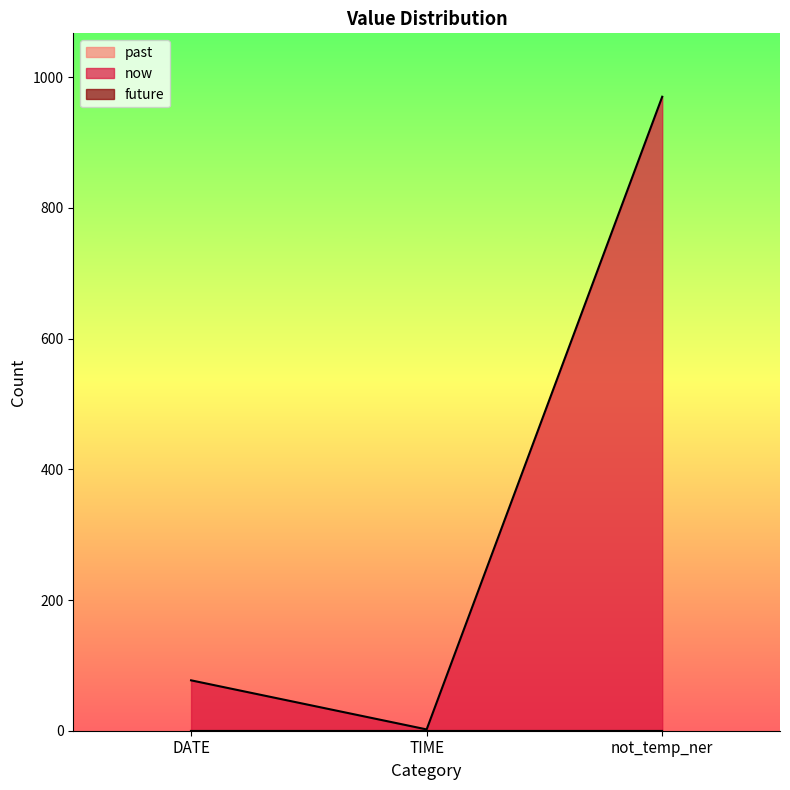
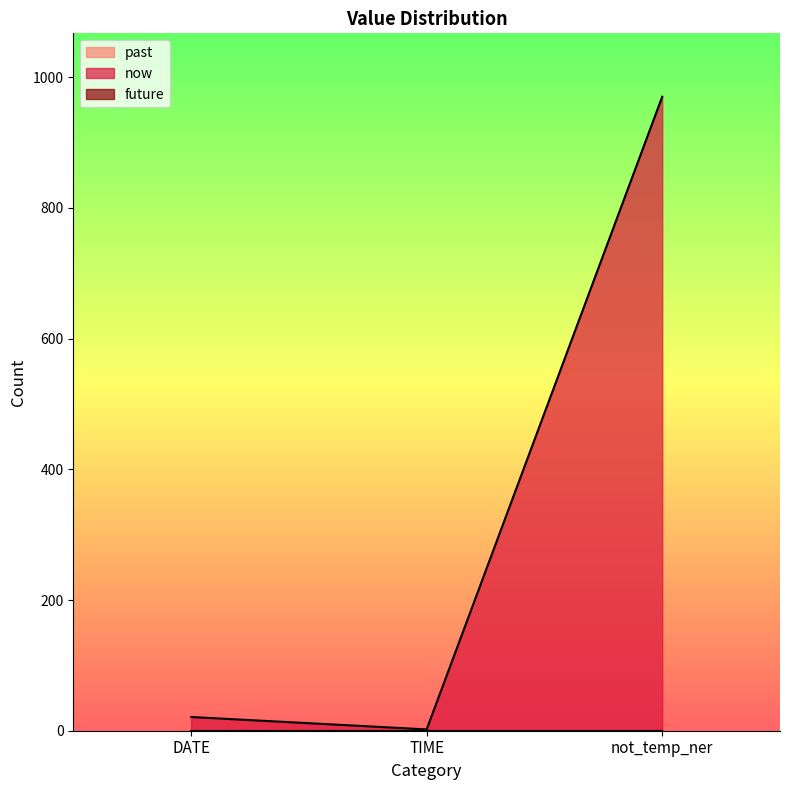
now, DATE: 80 -> 20
